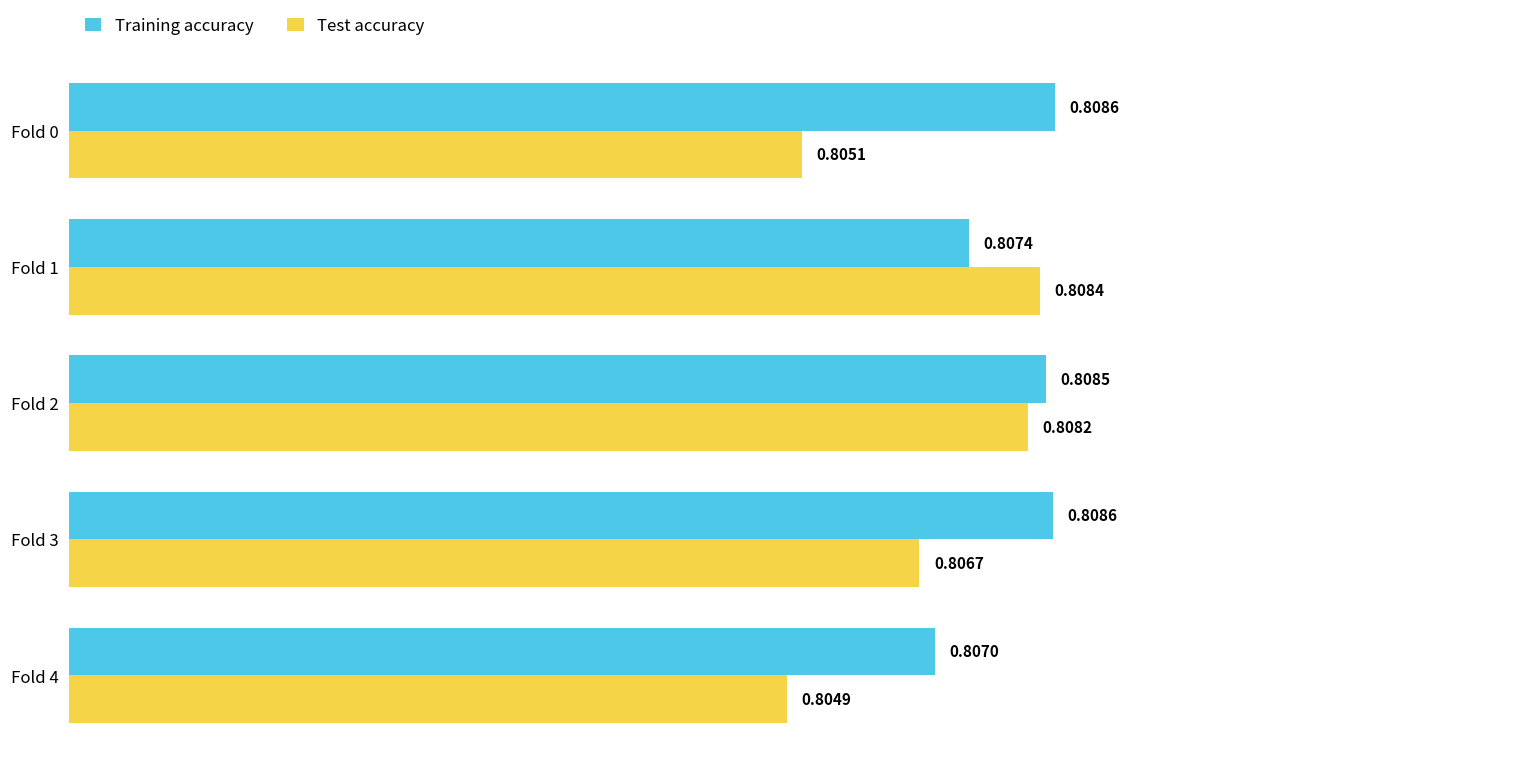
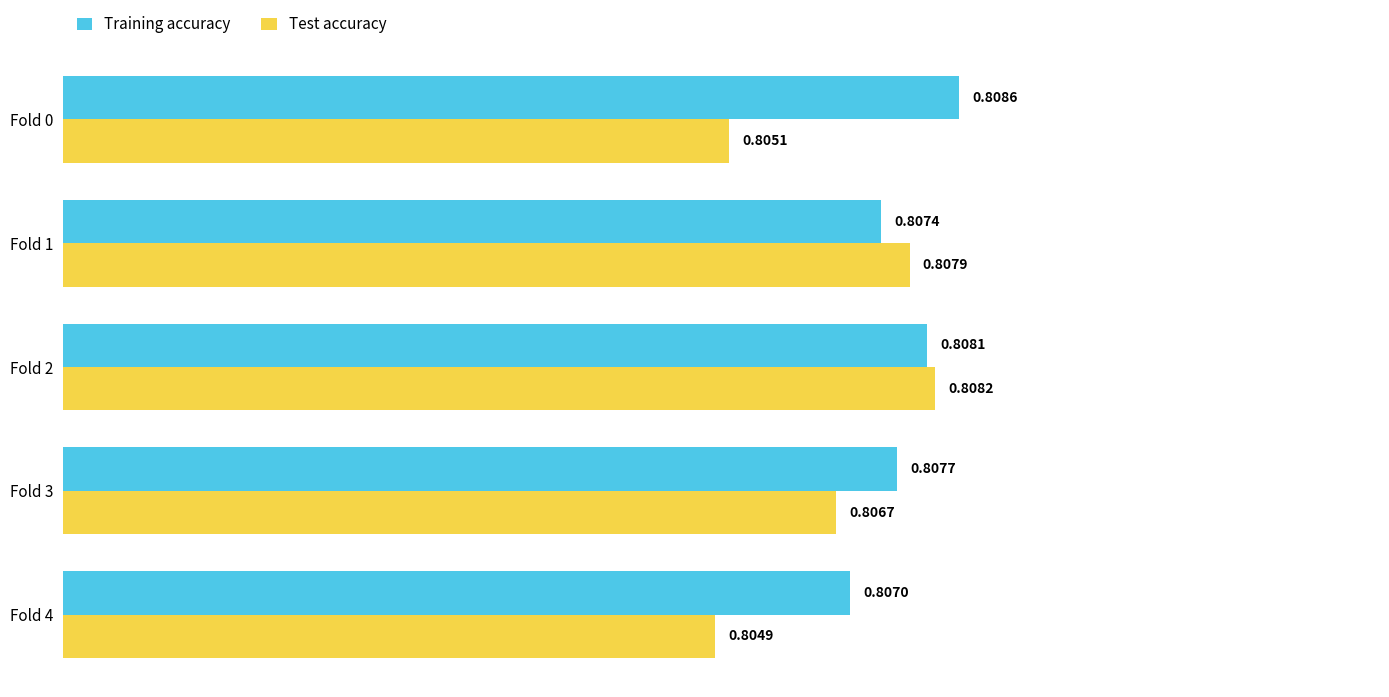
Test accuracy, Fold 1: 0.8084 -> 0.8079
Training accuracy, Fold 2: 0.8085 -> 0.8081
Training accuracy, Fold 3: 0.8086 -> 0.8077
